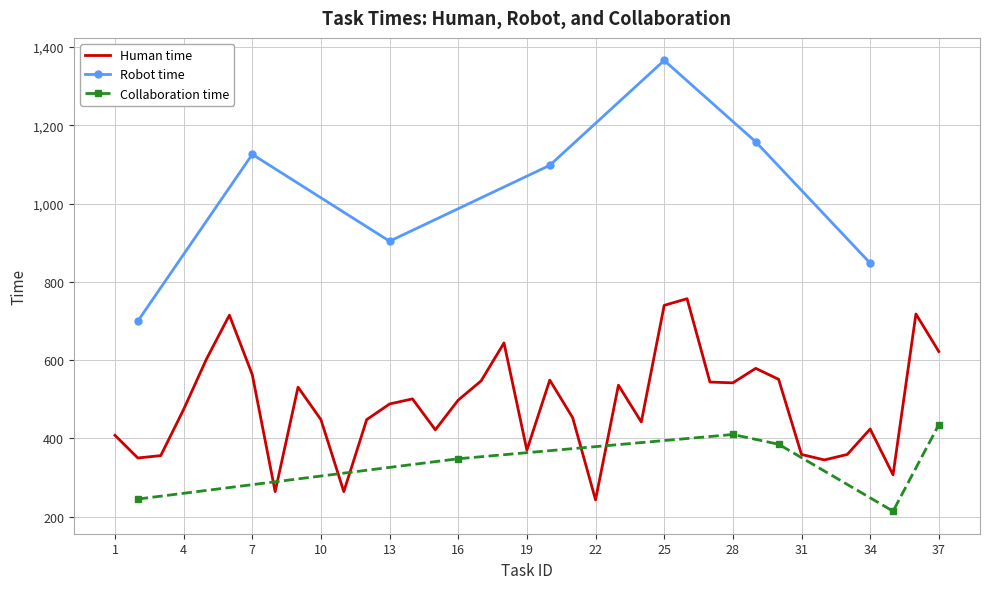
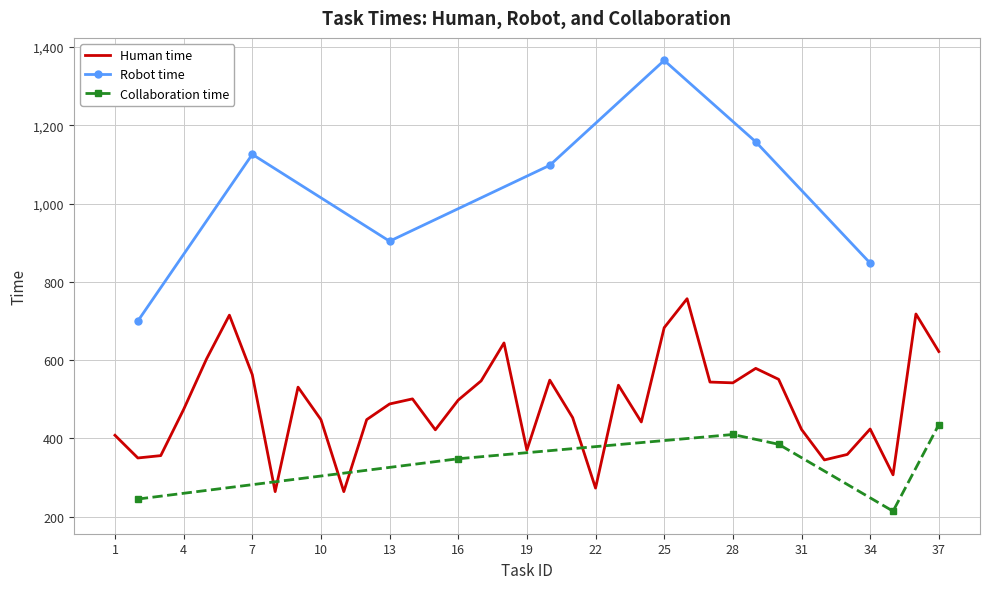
Human time, 22: 240 -> 270
Human time, 25: 740 -> 680
Human time, 31: 360 -> 420
